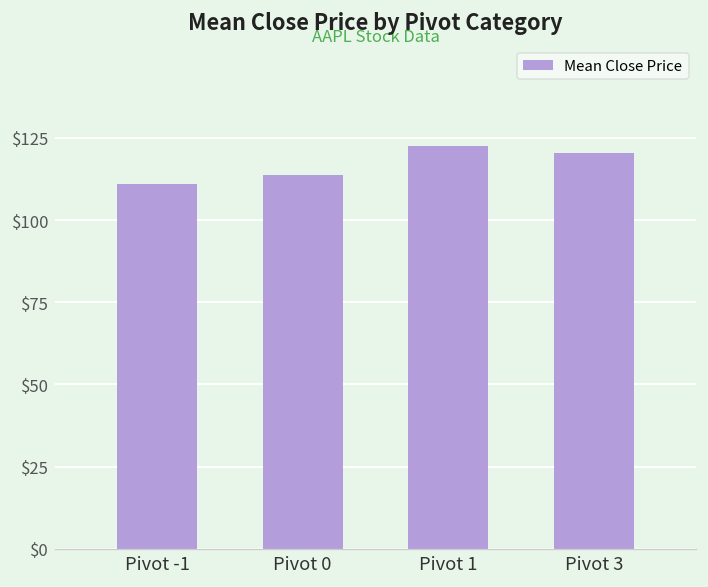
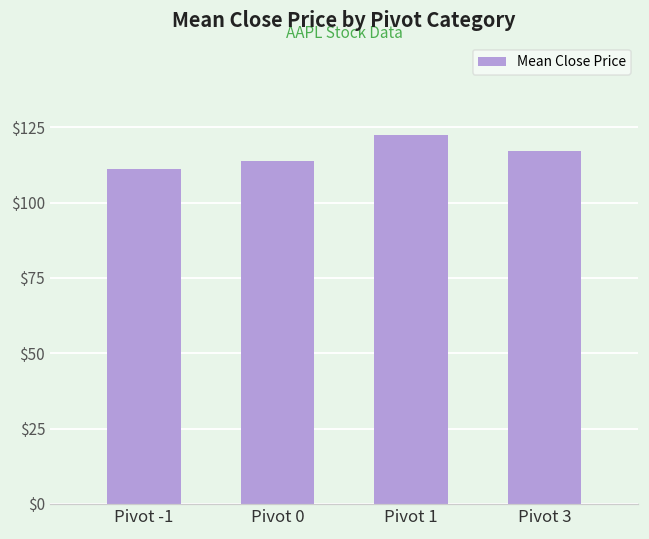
Pivot 3: $120 -> $117
